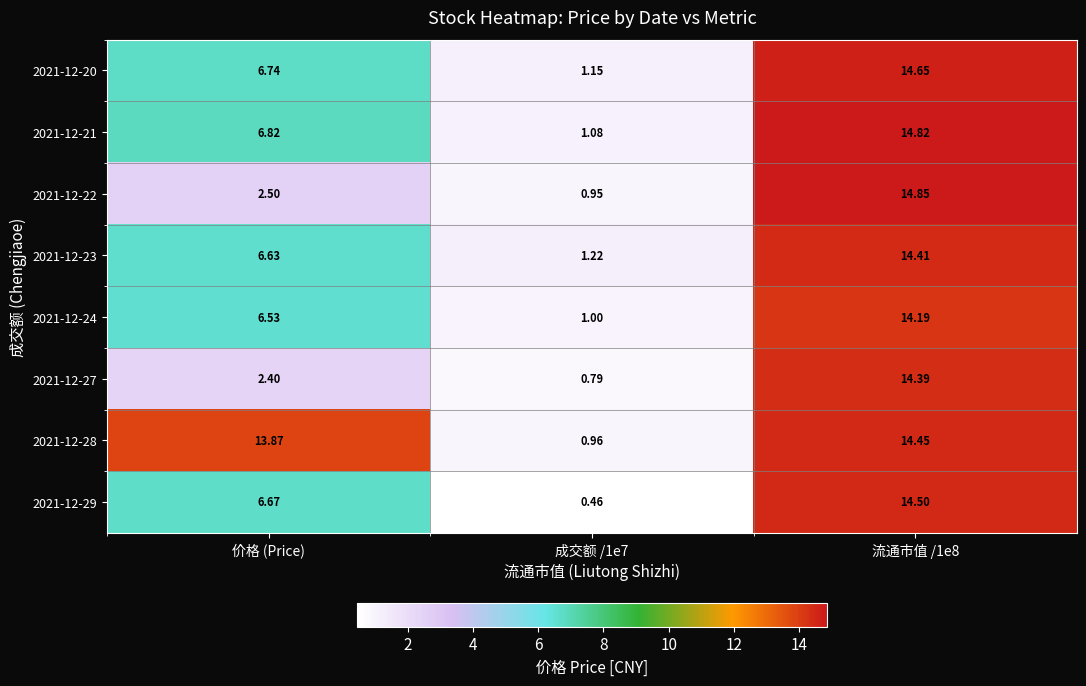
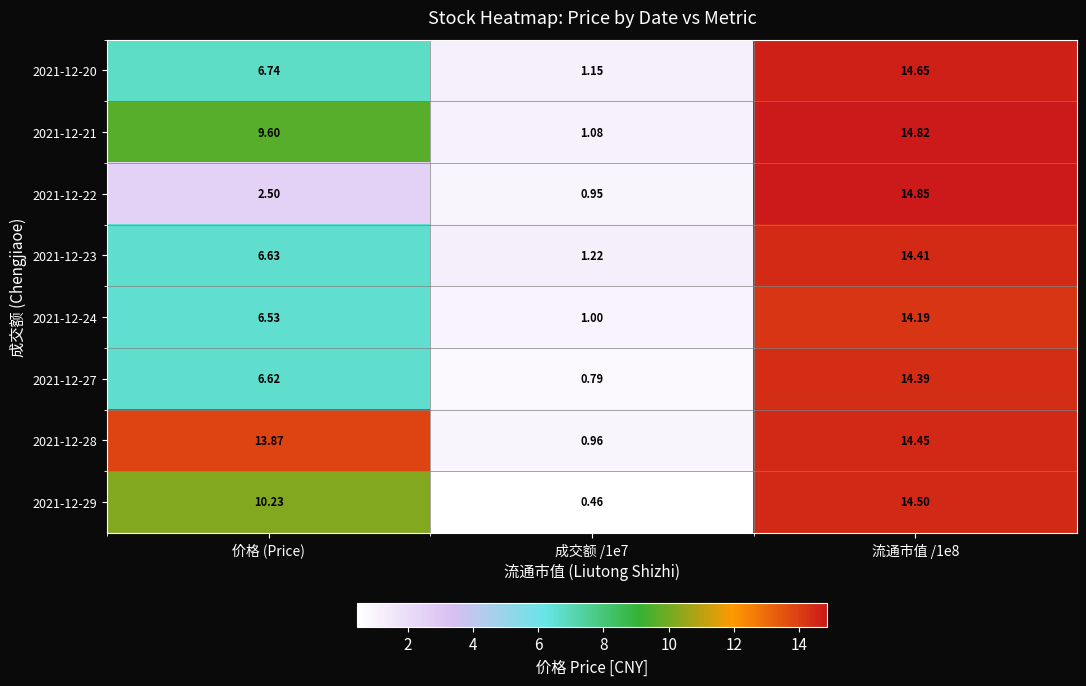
2021-12-21, 价格 (Price): 6.82 -> 9.60
2021-12-27, 价格 (Price): 2.40 -> 6.62
2021-12-29, 价格 (Price): 6.67 -> 10.23
